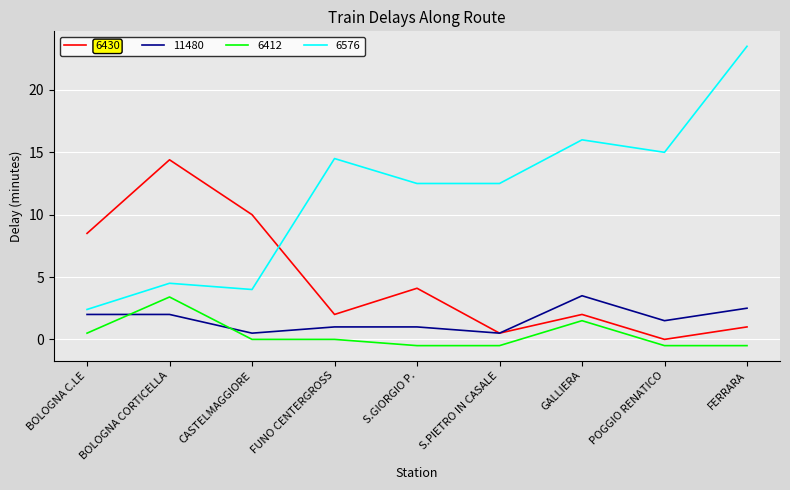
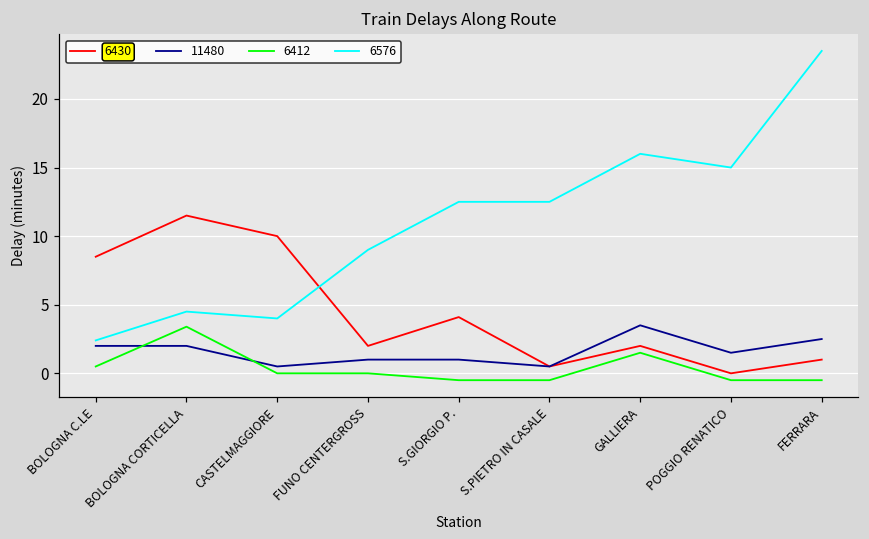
6430, BOLOGNA CORTICELLA: 14.4 -> 11.5
6576, FUNO CENTERGROSS: 14.5 -> 9.0
